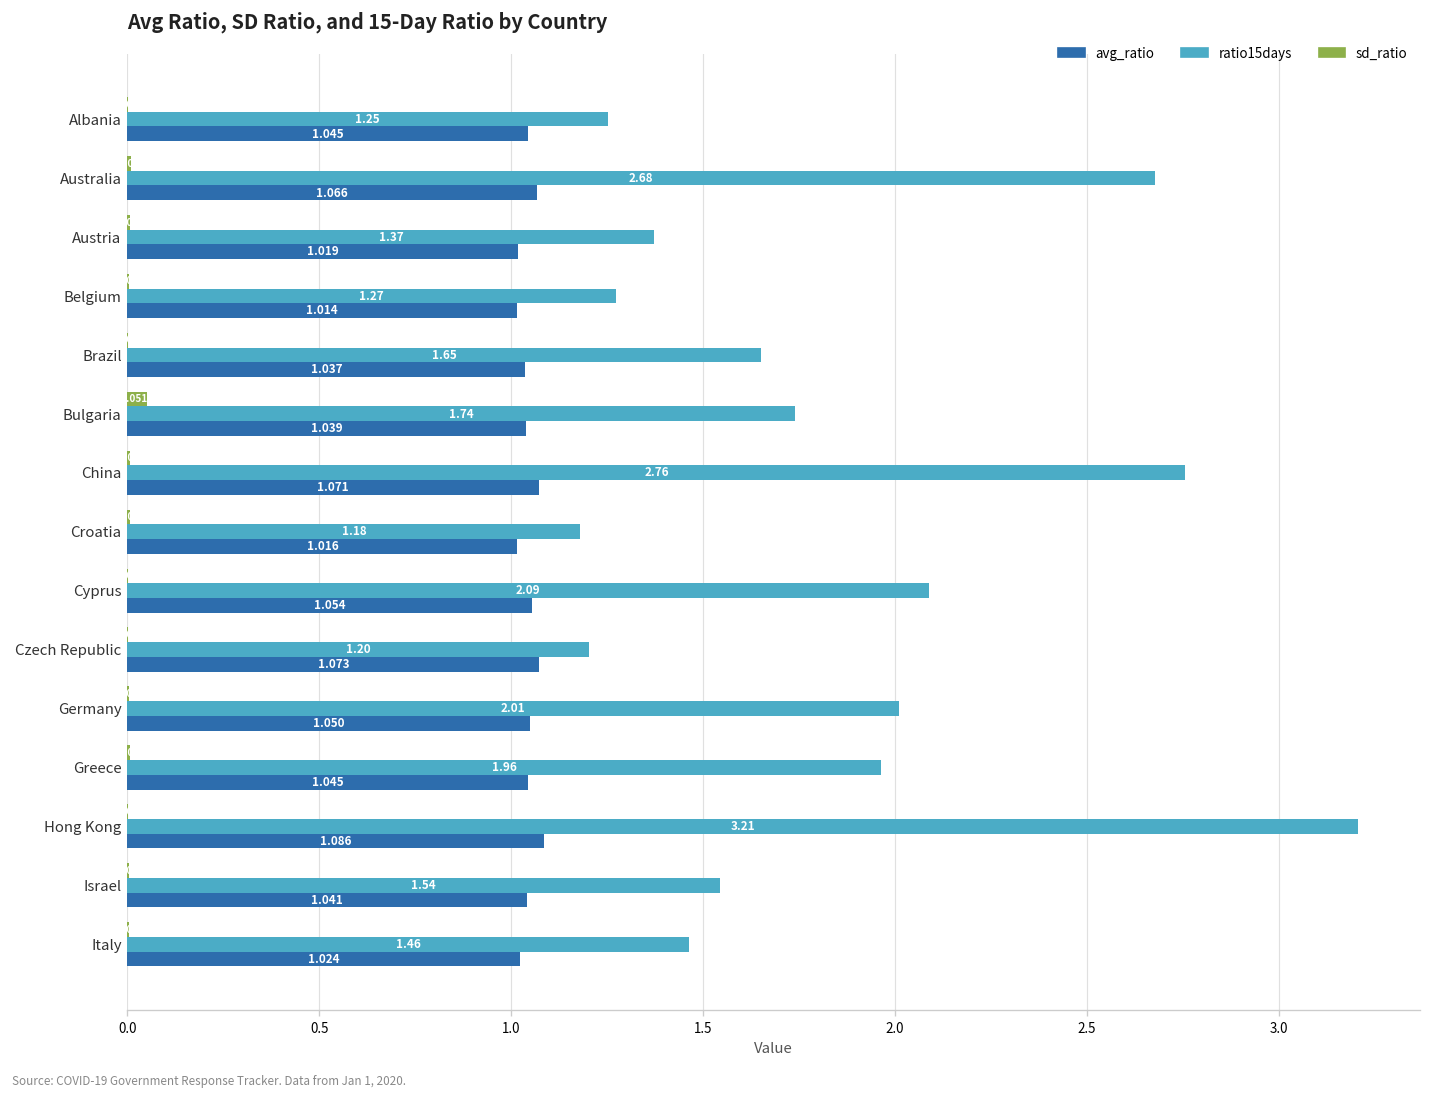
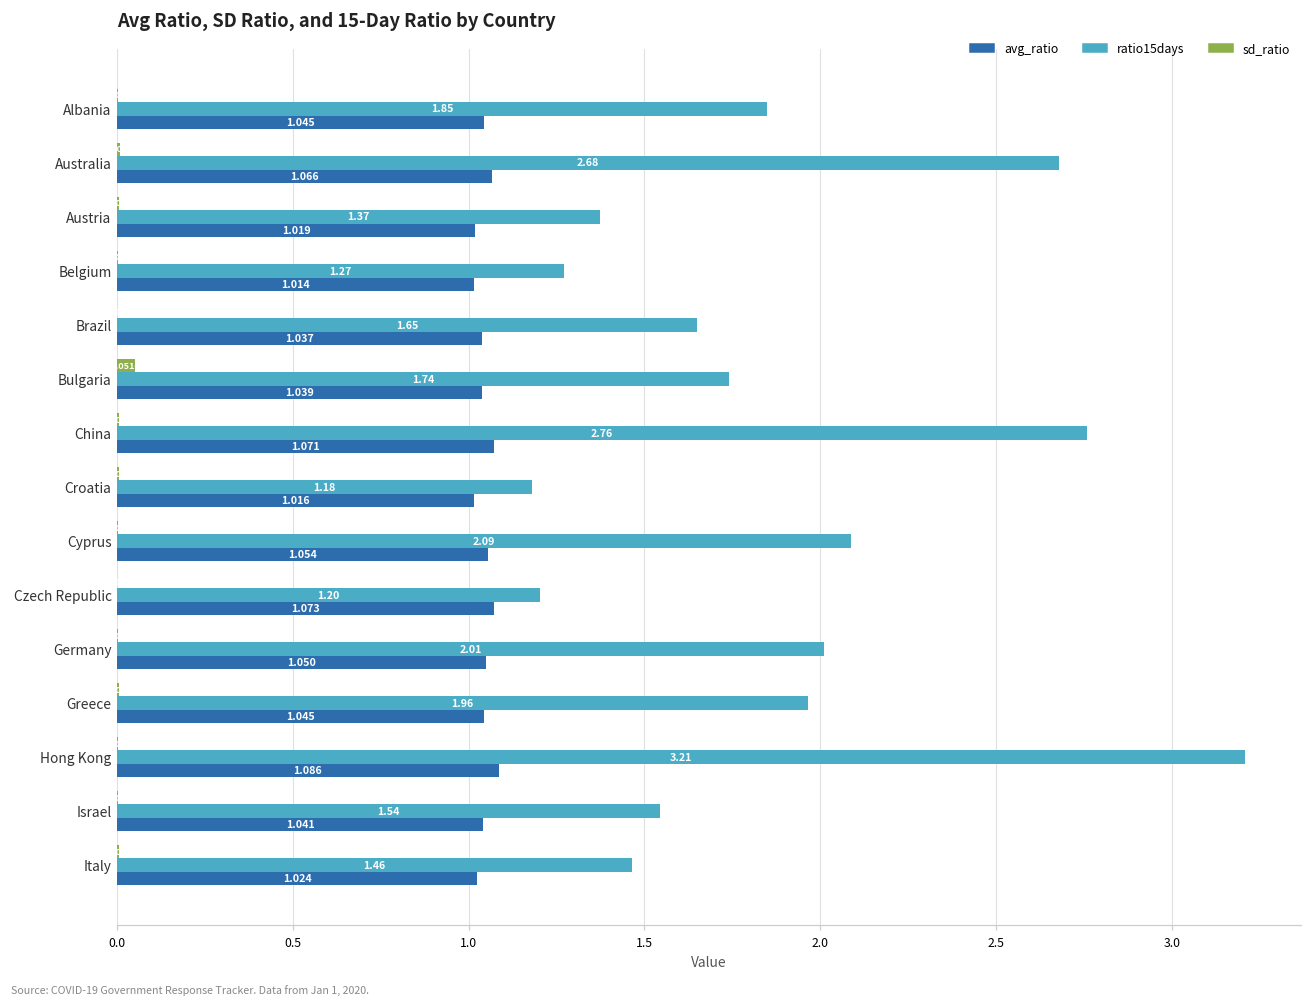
ratio15days, Albania: 1.25 -> 1.85
